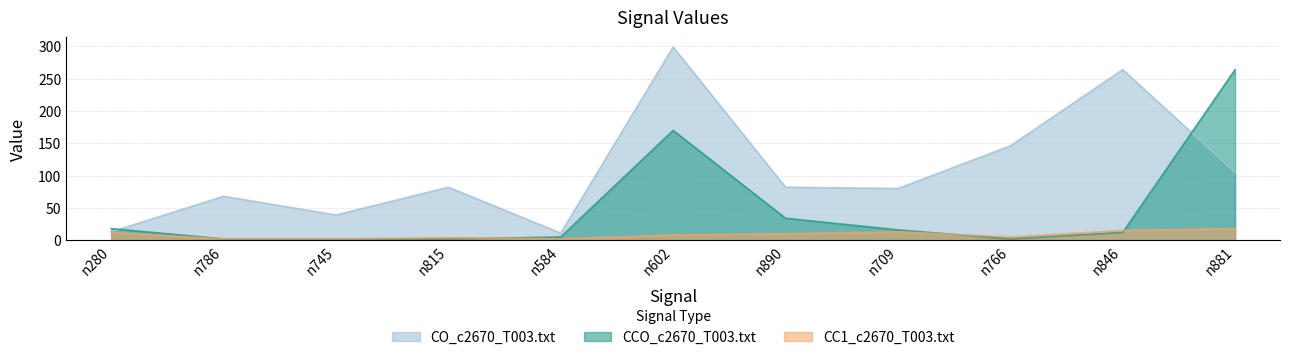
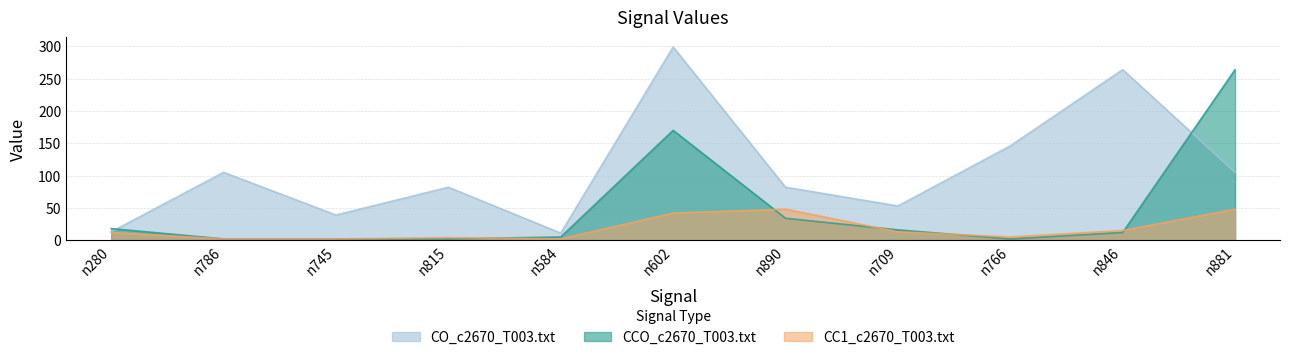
CO_c2670_T003.txt, n786: 70 -> 110
CC1_c2670_T003.txt, n602: 10 -> 40
CC1_c2670_T003.txt, n890: 10 -> 50
CO_c2670_T003.txt, n709: 80 -> 50
CC1_c2670_T003.txt, n881: 20 -> 50
